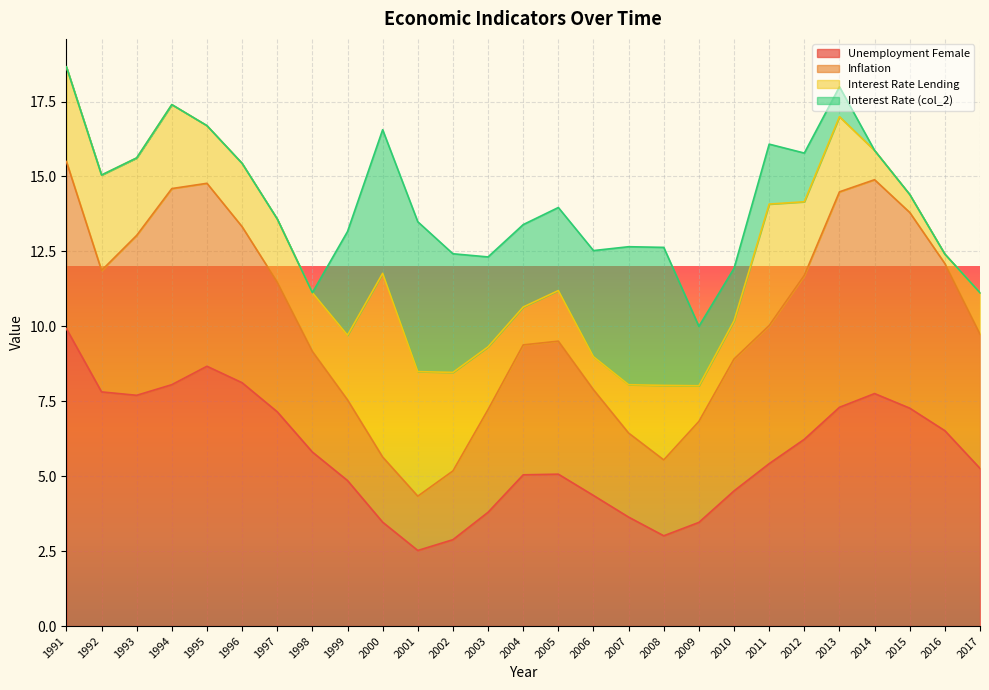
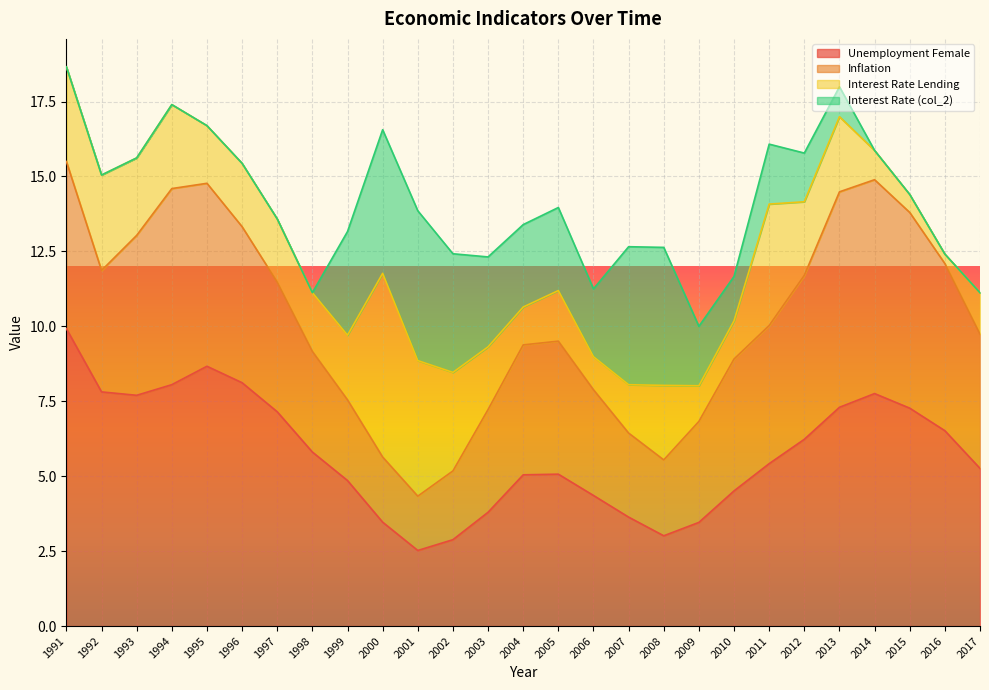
Interest Rate Lending, 2001: 4.2 -> 4.5
Interest Rate (col_2), 2006: 3.5 -> 2.3
Interest Rate (col_2), 2010: 1.8 -> 1.5
